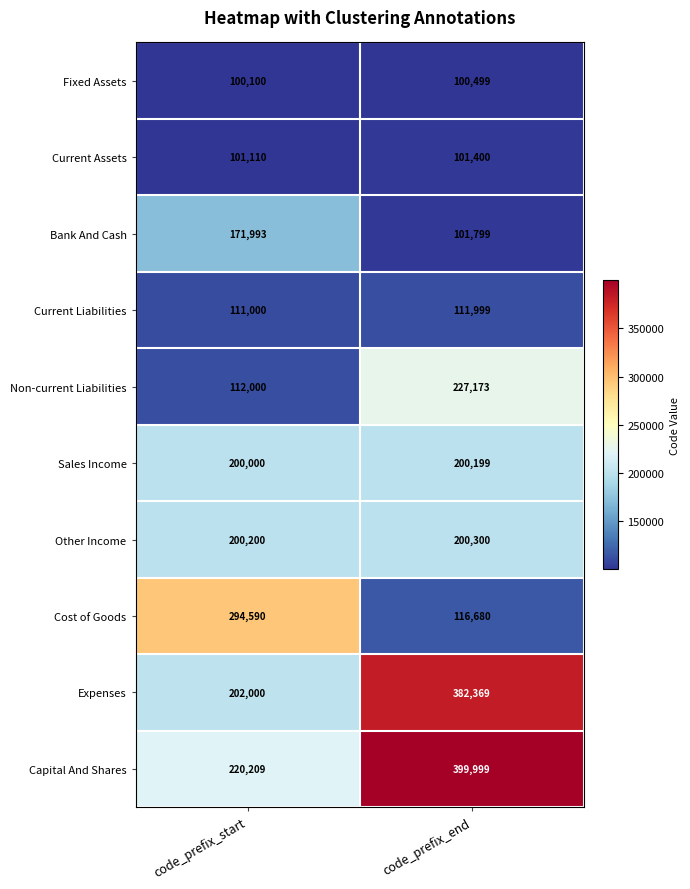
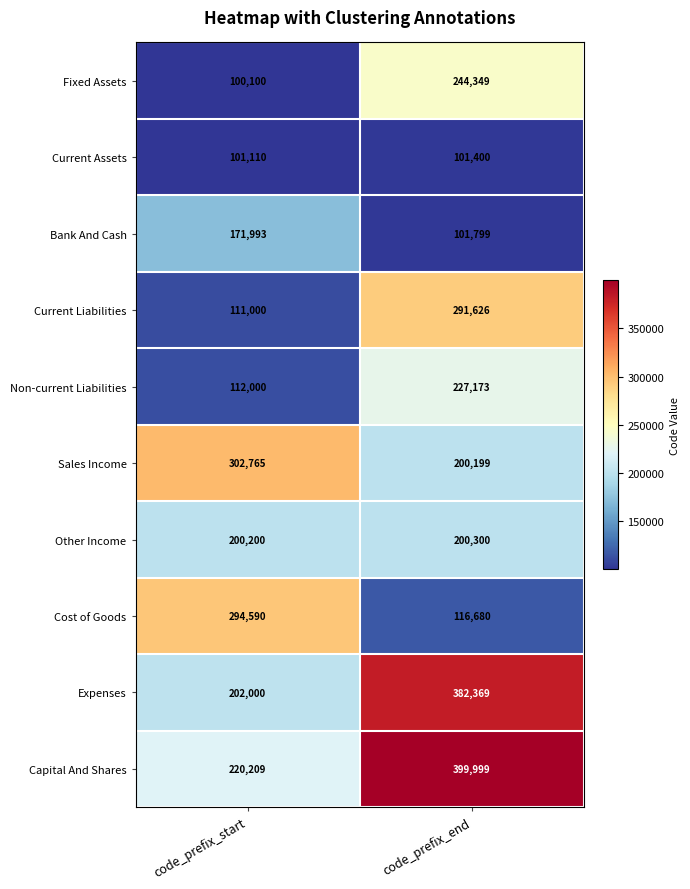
Fixed Assets, code_prefix_end: 100,499 -> 244,349
Current Liabilities, code_prefix_end: 111,999 -> 291,626
Sales Income, code_prefix_start: 200,000 -> 302,765
